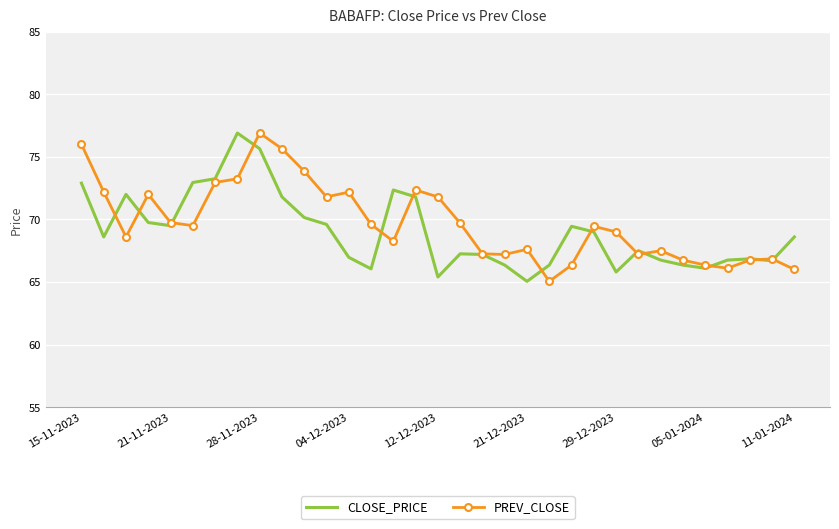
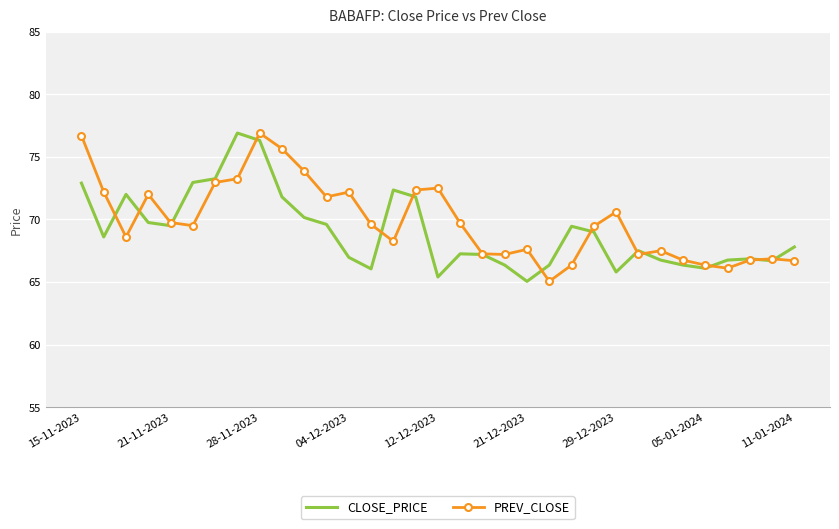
PREV_CLOSE, 15-11-2023: 76.0 -> 76.7
CLOSE_PRICE, 28-11-2023: 75.7 -> 76.3
PREV_CLOSE, 12-12-2023: 71.8 -> 72.5
PREV_CLOSE, 29-12-2023: 69.0 -> 70.6
CLOSE_PRICE, 11-01-2024: 68.6 -> 67.8
PREV_CLOSE, 11-01-2024: 66.0 -> 66.7
